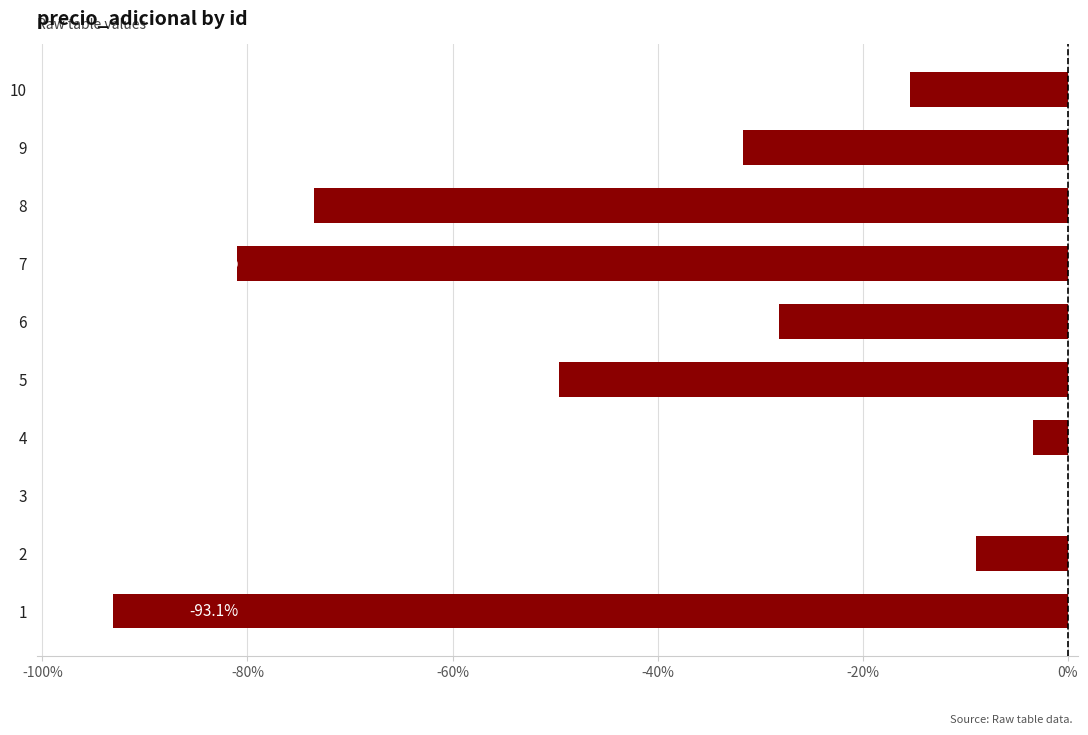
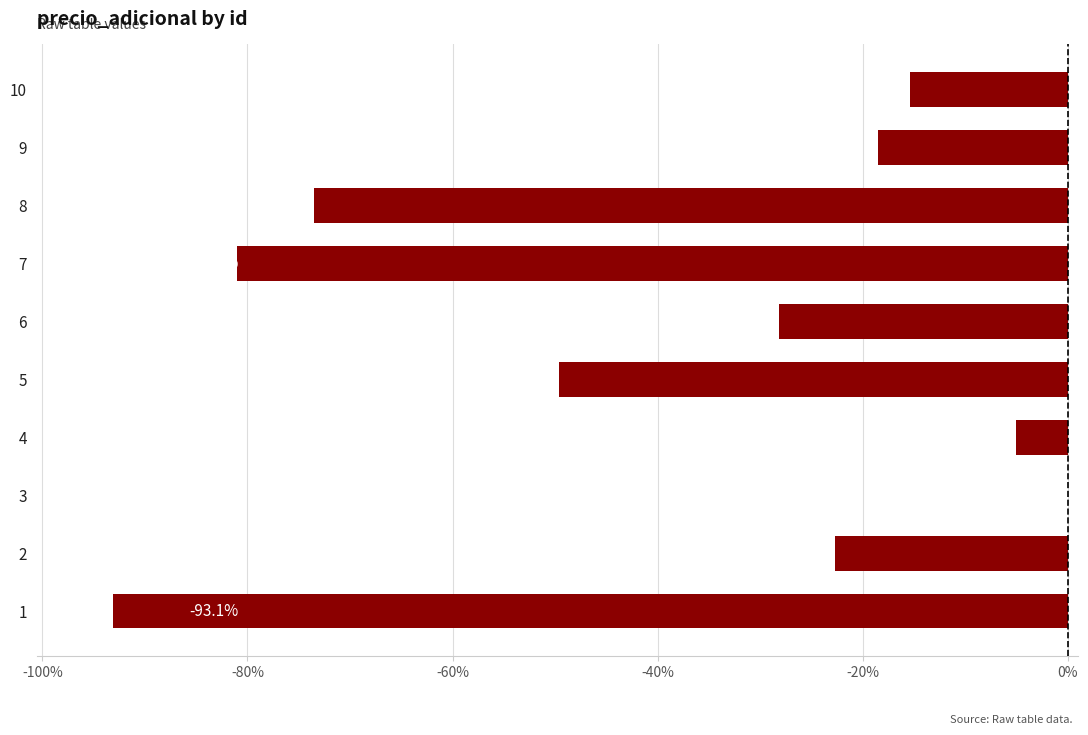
9: -31.7% -> -18.5%
4: -3.4% -> -5.1%
2: -9.0% -> -22.7%
